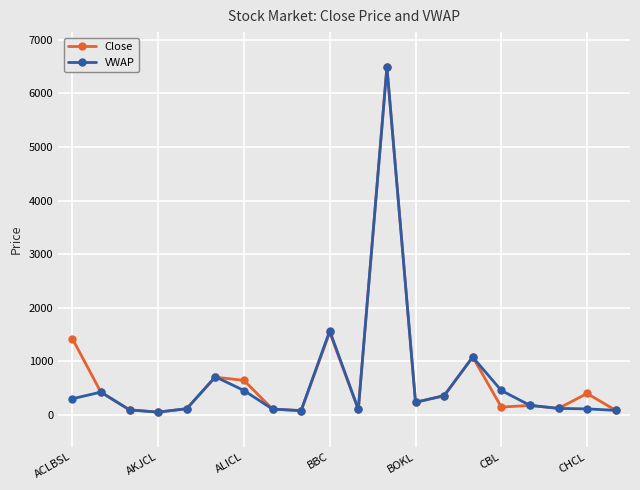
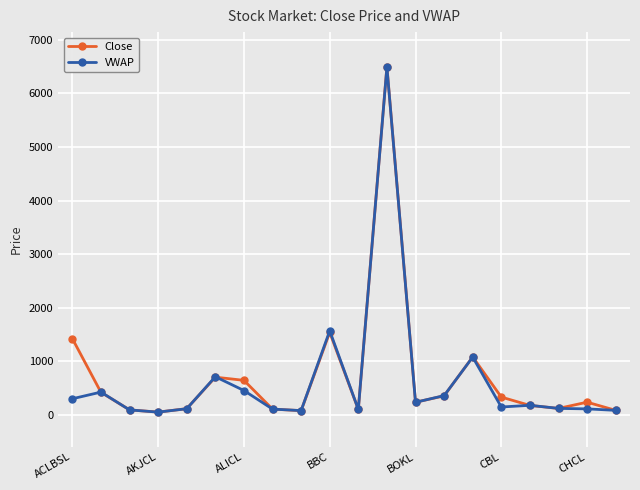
Close, CBL: 100 -> 300
VWAP, CBL: 500 -> 100
Close, CHCL: 400 -> 200
